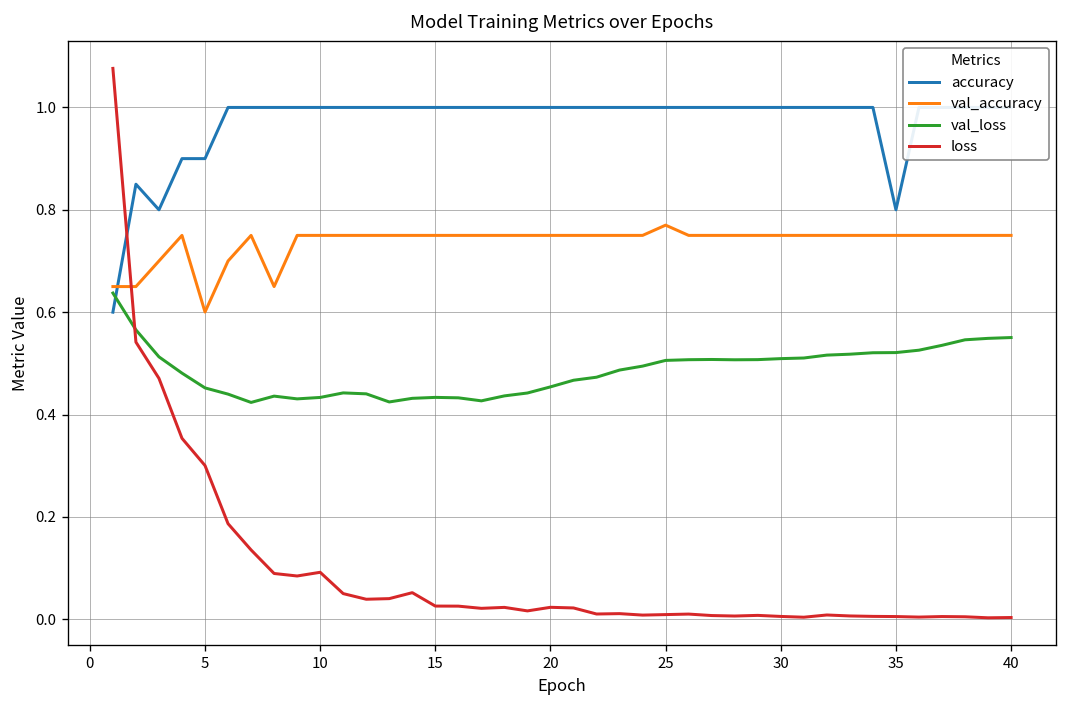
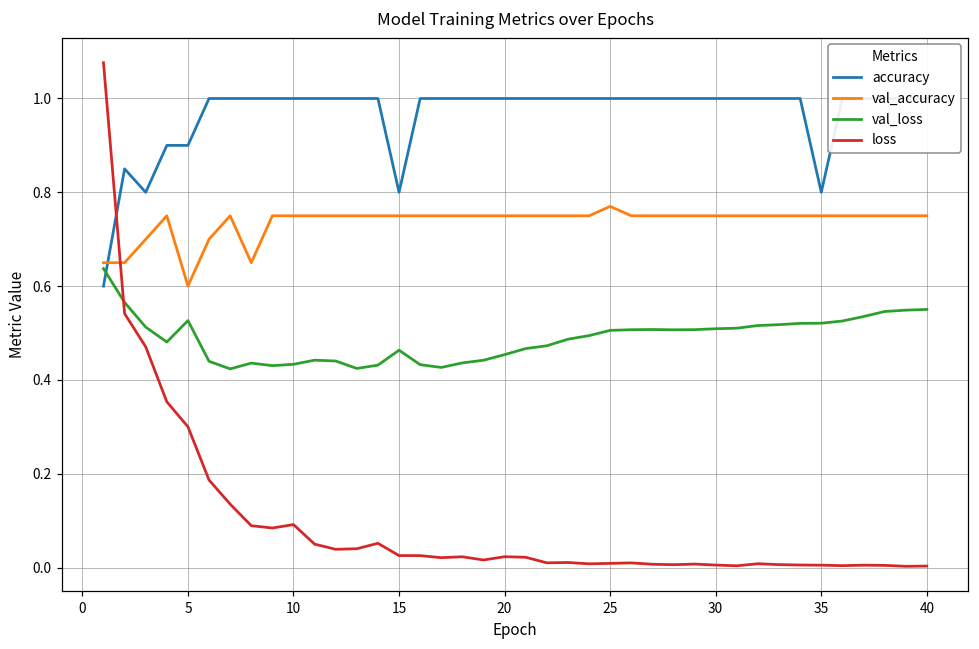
val_loss, 5: 0.45 -> 0.53
accuracy, 15: 1.0 -> 0.8
val_loss, 15: 0.43 -> 0.46
